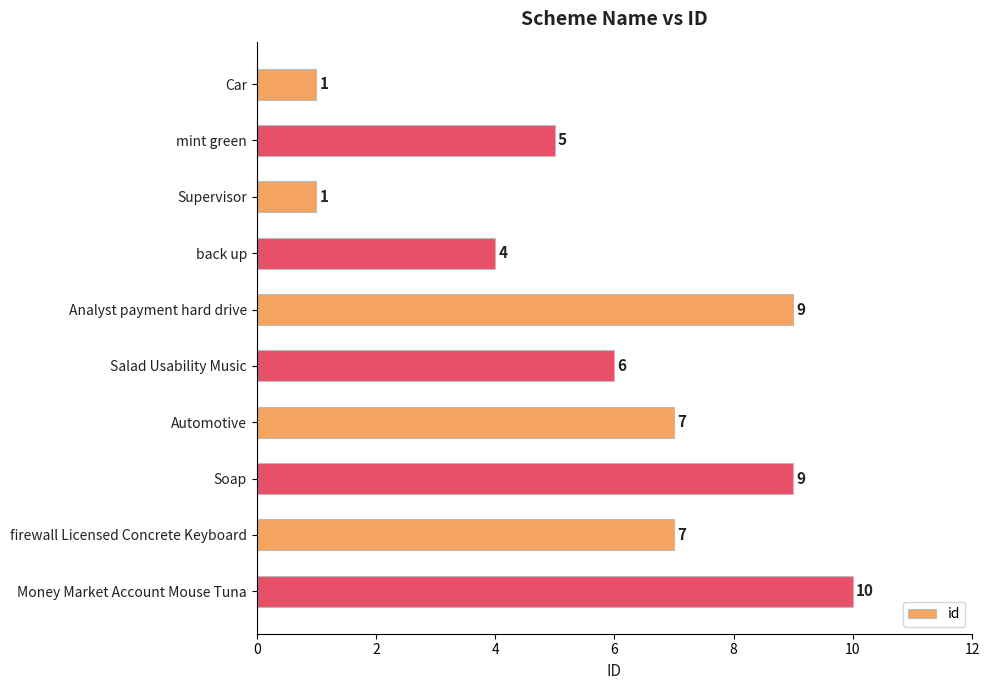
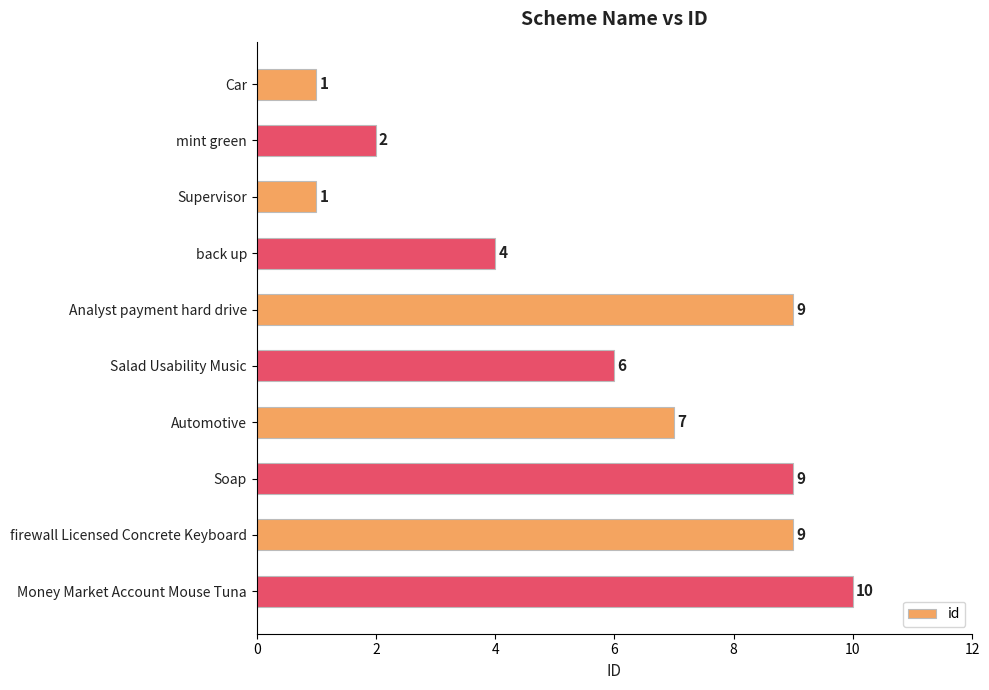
mint green: 5 -> 2
firewall Licensed Concrete Keyboard: 7 -> 9
